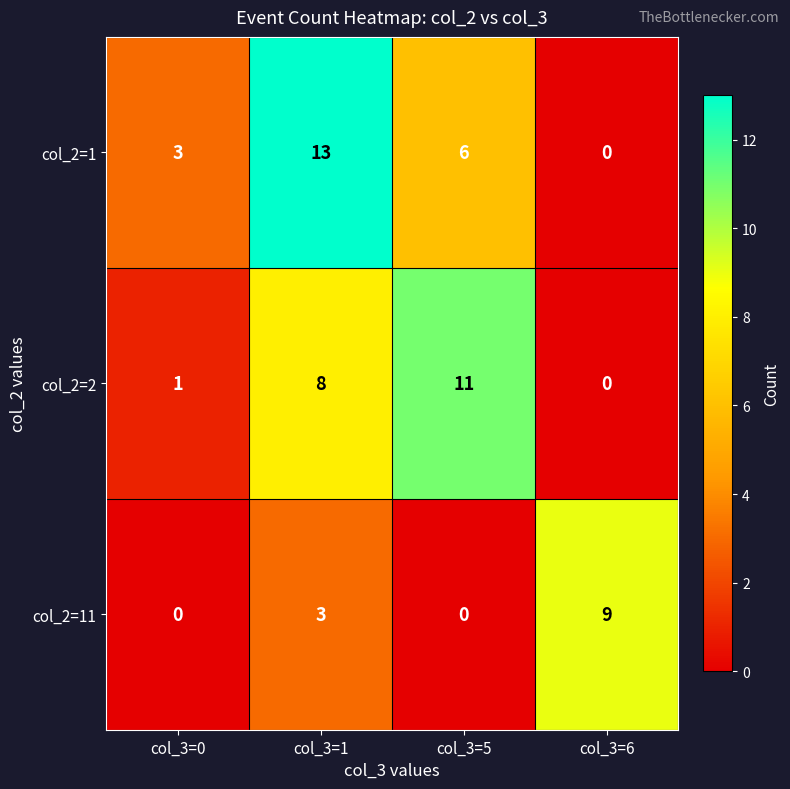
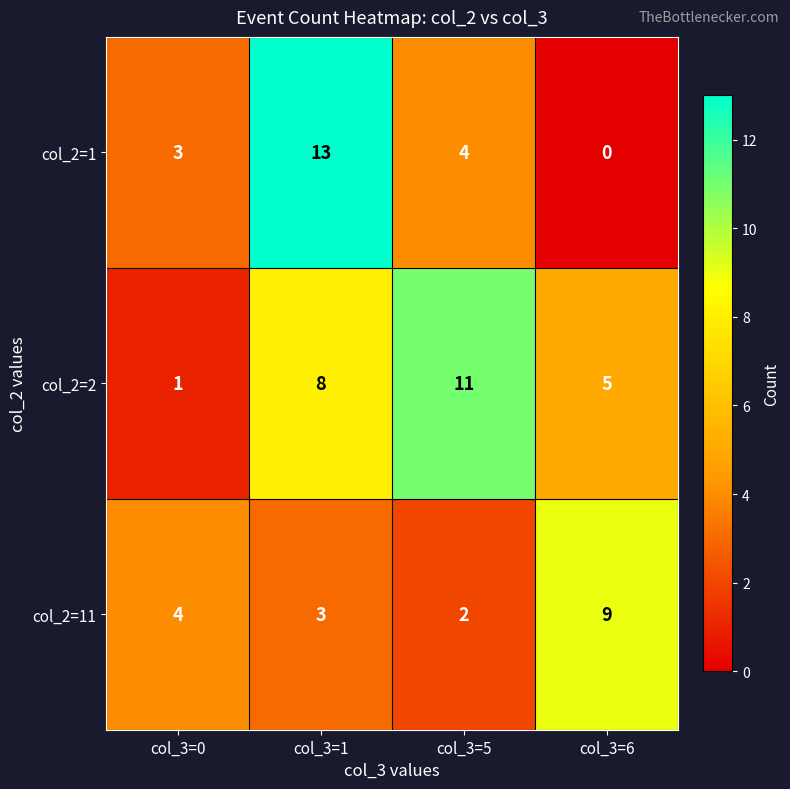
col_2=1, col_3=5: 6 -> 4
col_2=2, col_3=6: 0 -> 5
col_2=11, col_3=0: 0 -> 4
col_2=11, col_3=5: 0 -> 2
